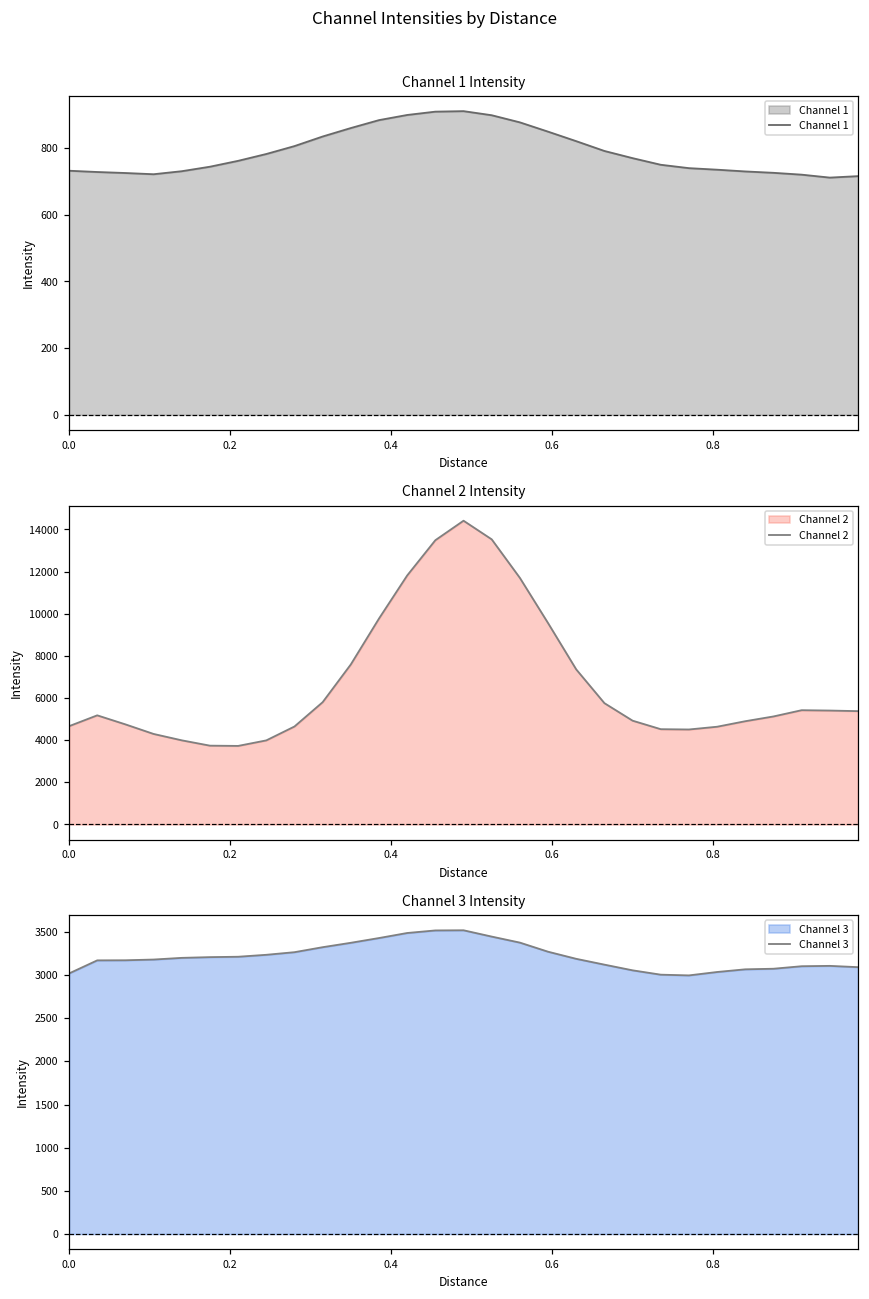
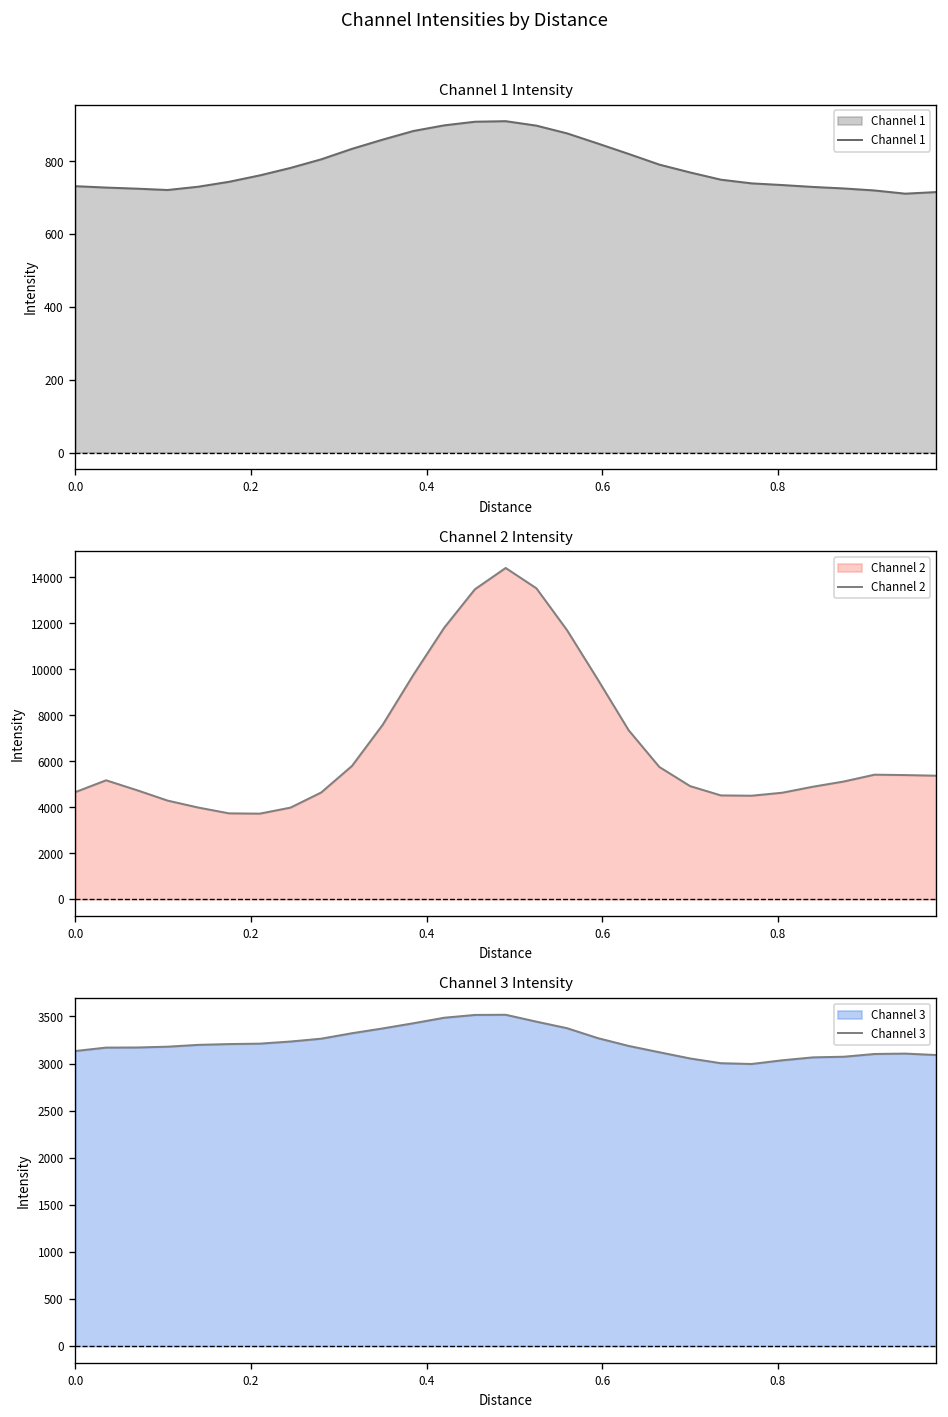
Channel 3 Intensity, 0.0: 3000 -> 3100
